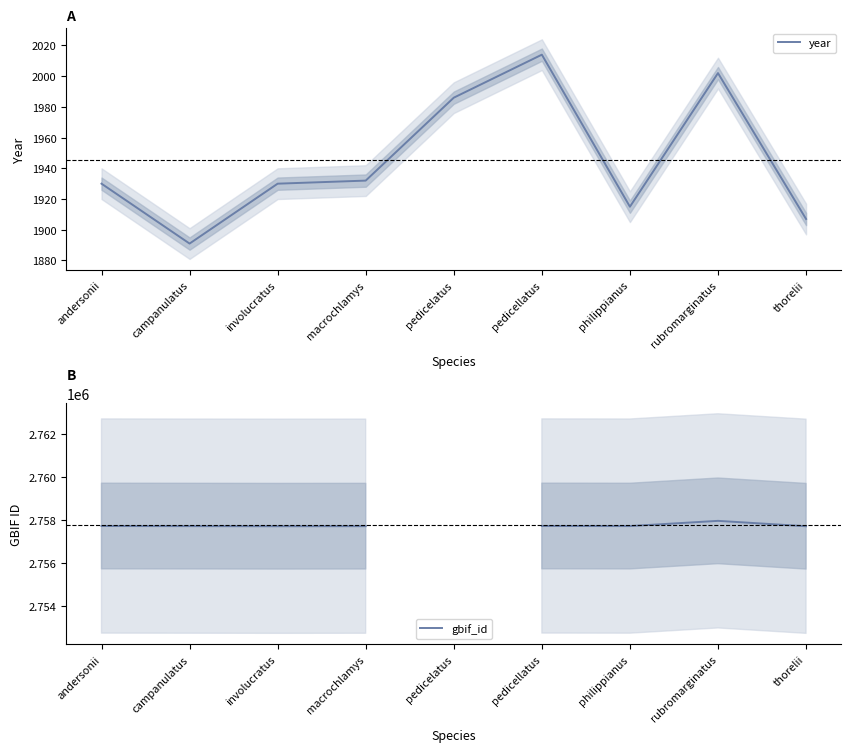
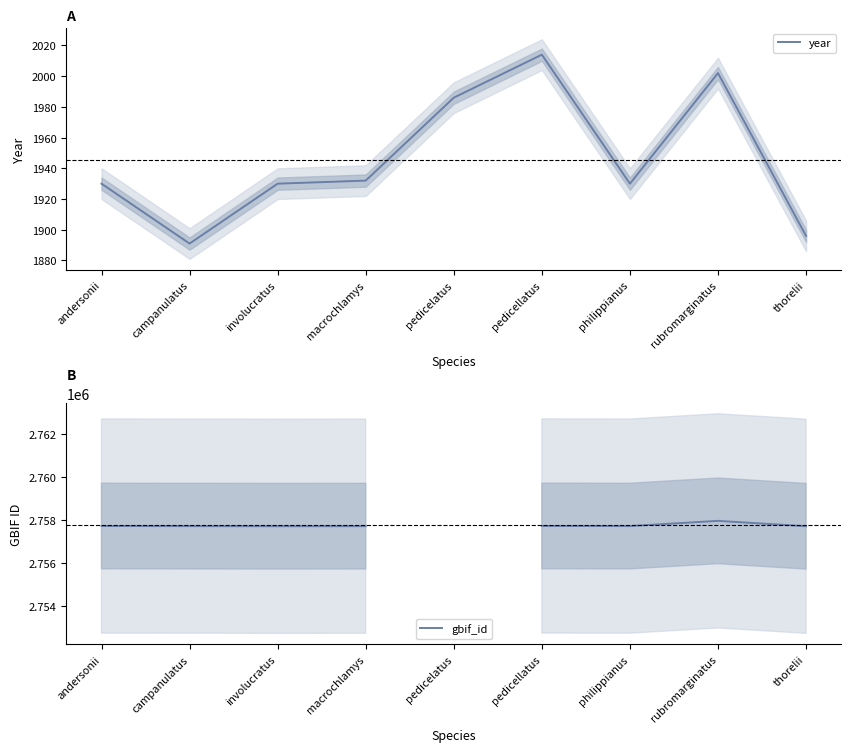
A, year, philippianus: 1915 -> 1930
A, year, thorelii: 1907 -> 1896
